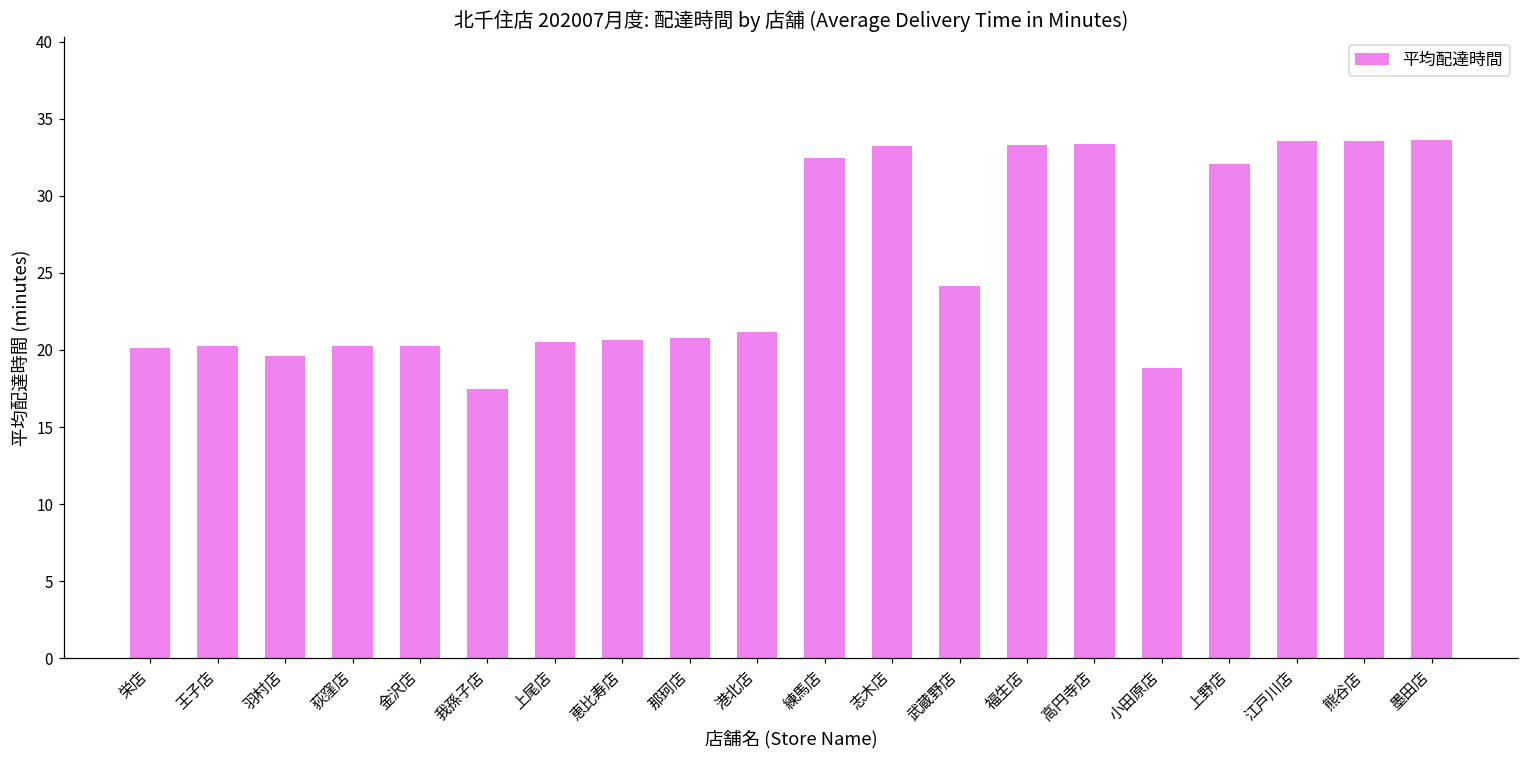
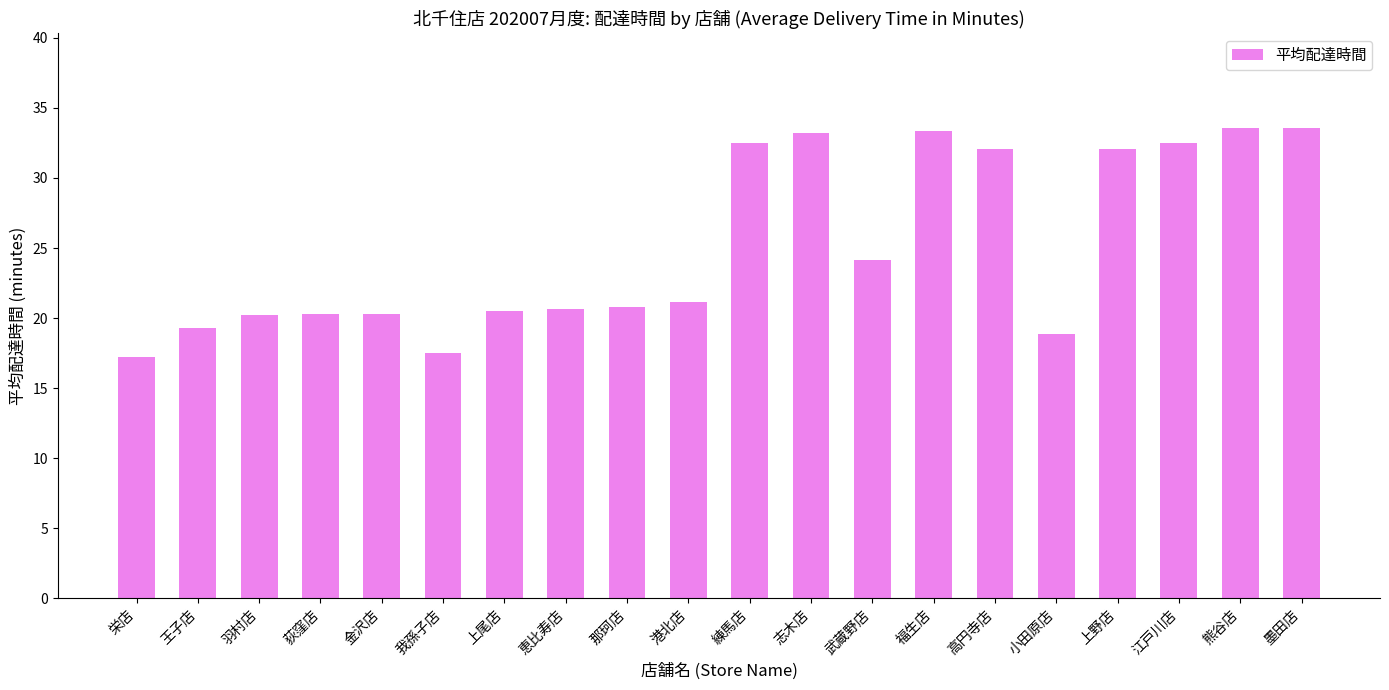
栄店: 20.1 -> 17.3
王子店: 20.2 -> 19.3
羽村店: 19.6 -> 20.3
高円寺店: 33.3 -> 32.1
江戸川店: 33.6 -> 32.5
